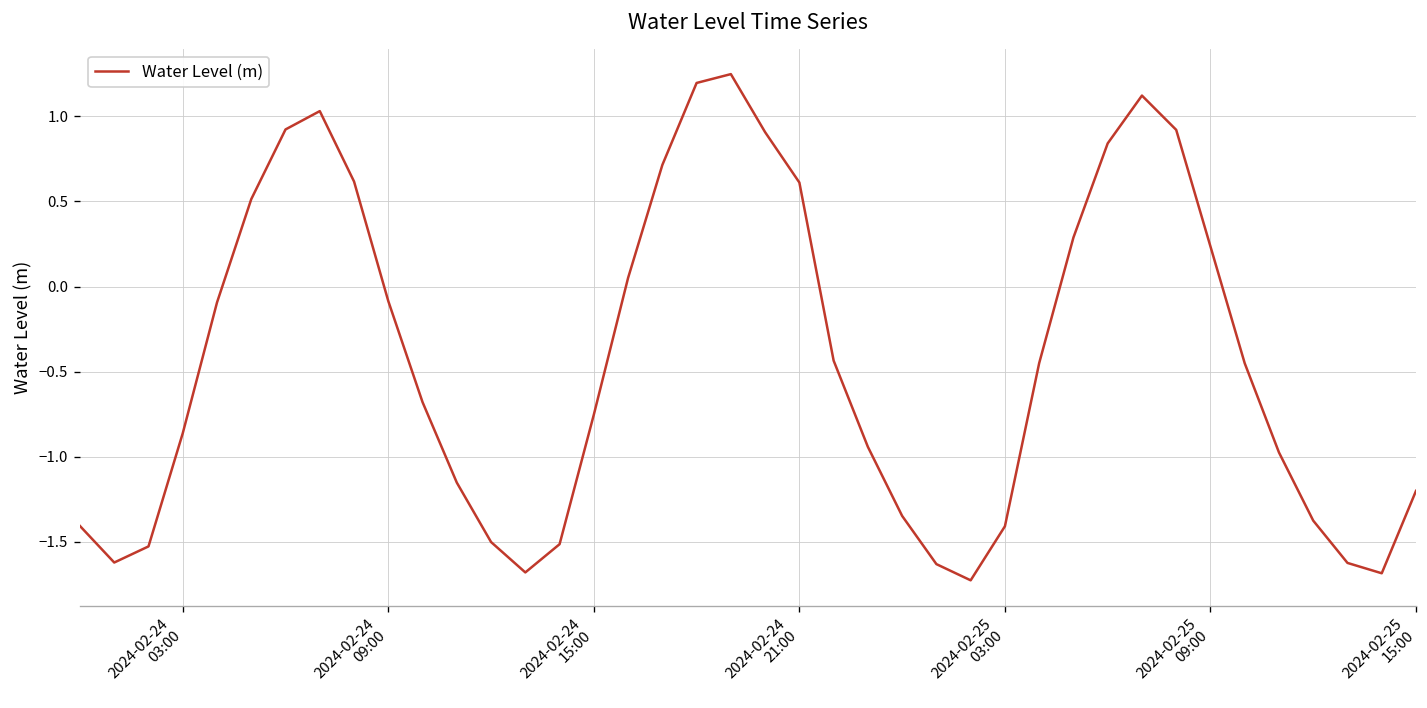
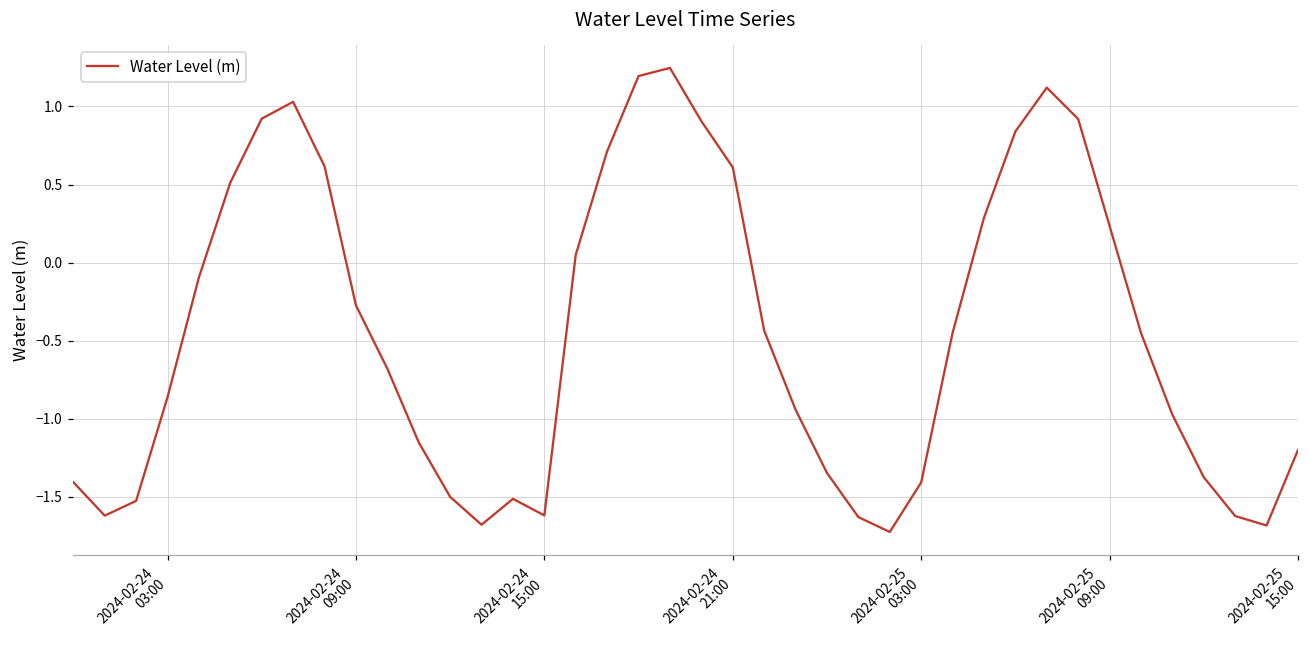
2024-02-24 09:00: -0.09 -> -0.27
2024-02-24 15:00: -0.75 -> -1.62
